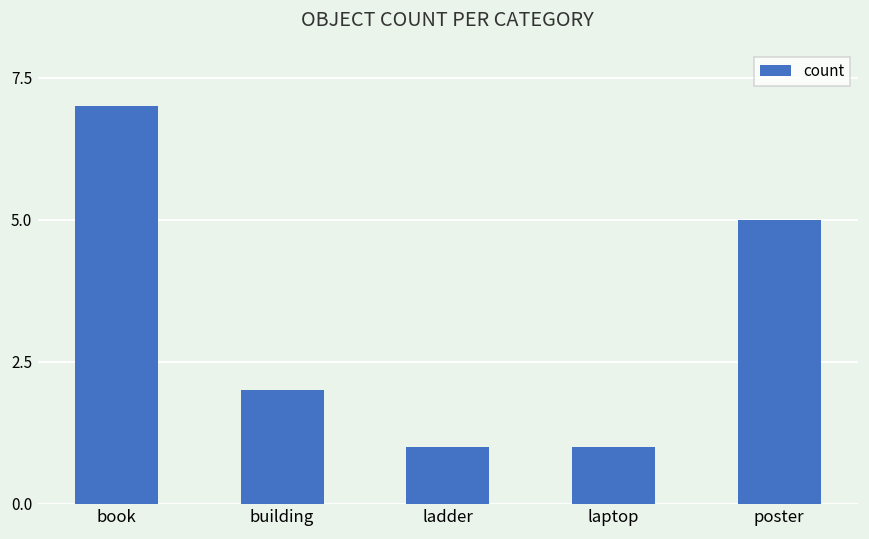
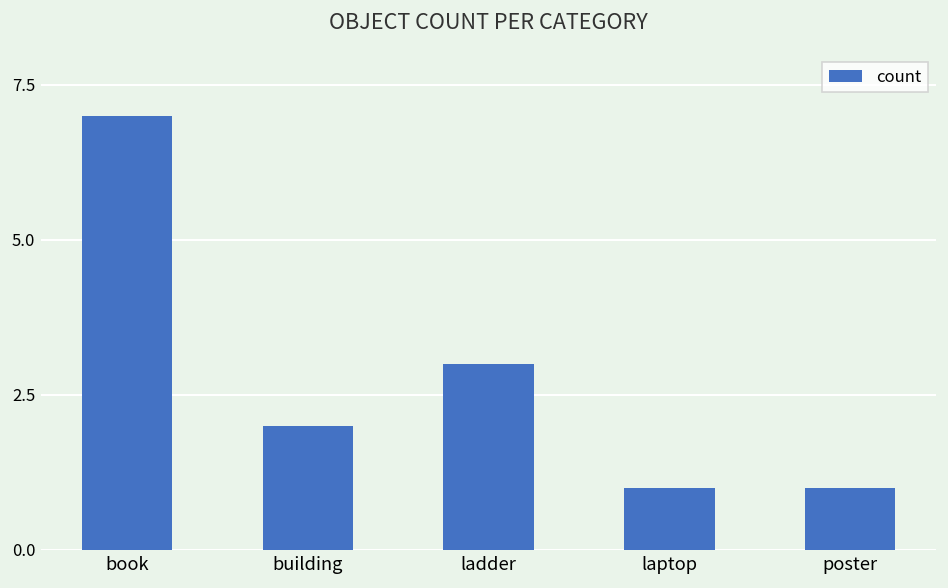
ladder: 1 -> 3
poster: 5 -> 1
